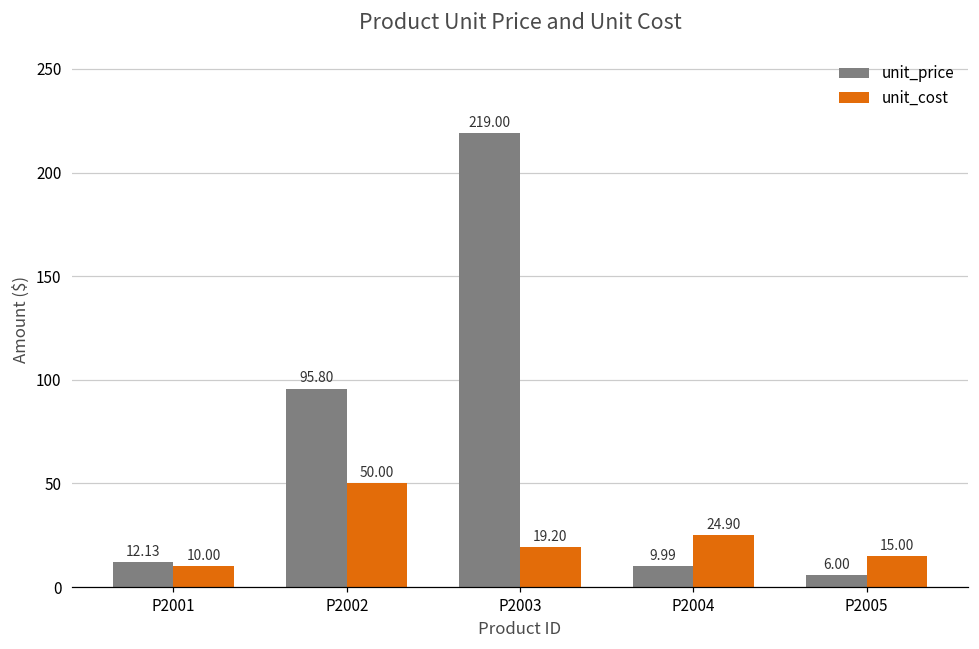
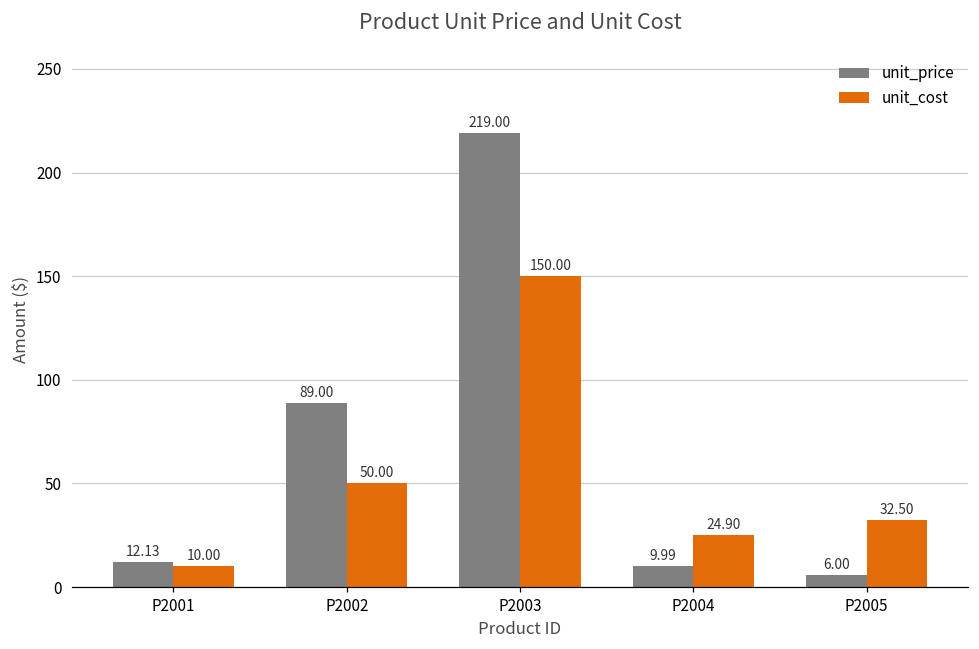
unit_price, P2002: 95.80 -> 89.00
unit_cost, P2003: 19.20 -> 150.00
unit_cost, P2005: 15.00 -> 32.50
